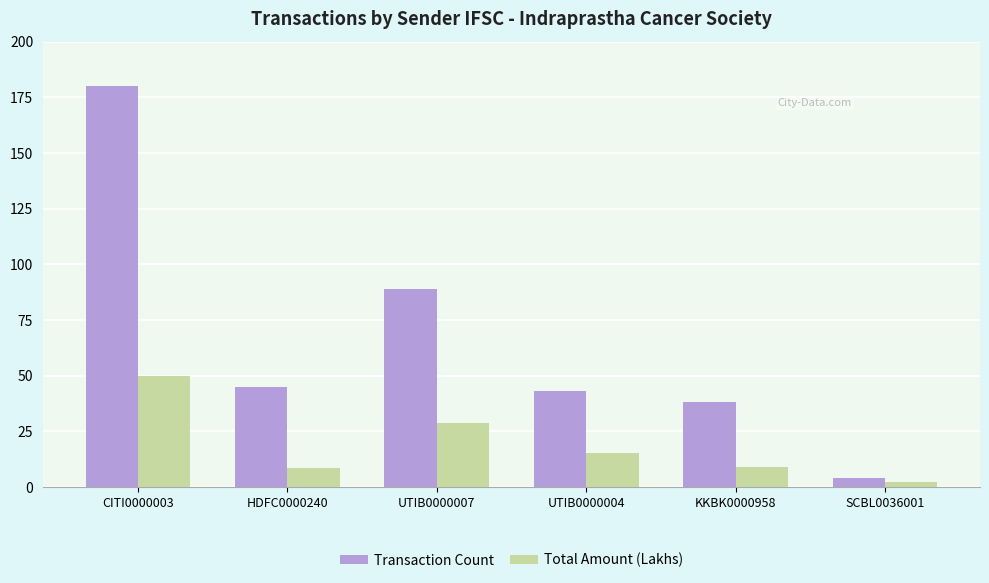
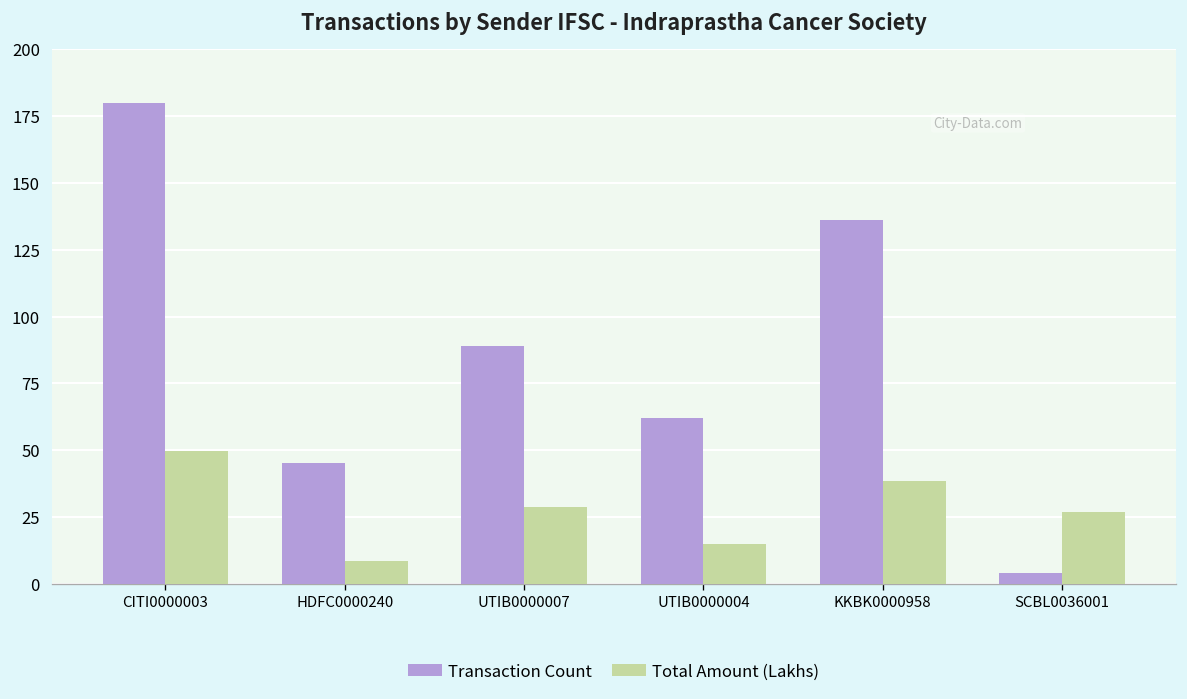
Transaction Count, UTIB0000004: 43 -> 62
Transaction Count, KKBK0000958: 38 -> 136
Total Amount (Lakhs), KKBK0000958: 9 -> 39
Total Amount (Lakhs), SCBL0036001: 2 -> 27
